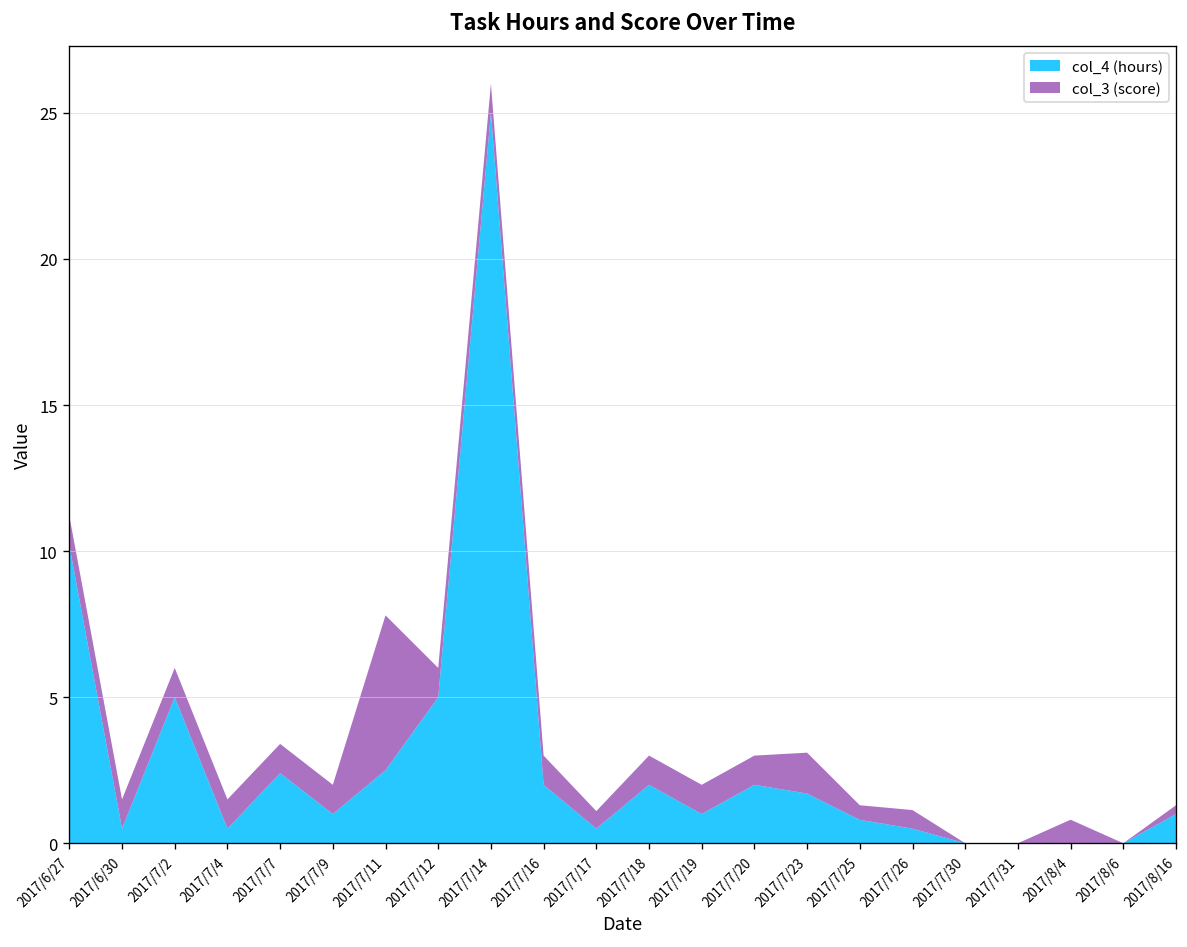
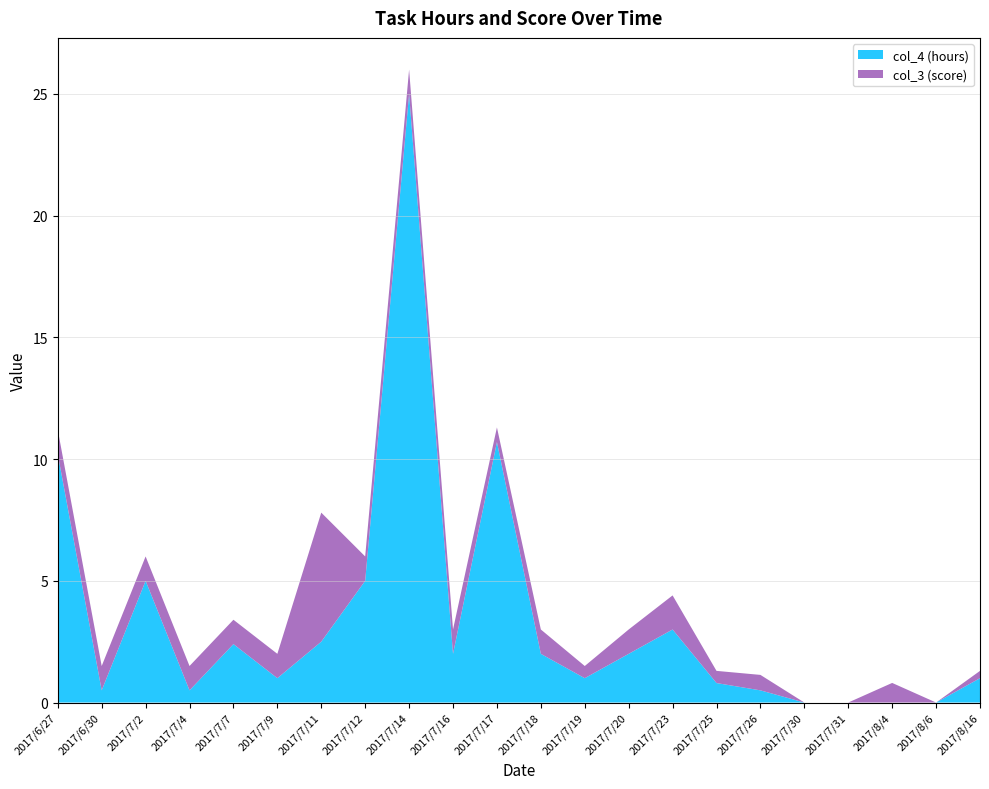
col_4 (hours), 2017/7/17: 0.5 -> 10.7
col_3 (score), 2017/7/19: 1.0 -> 0.5
col_4 (hours), 2017/7/23: 1.7 -> 3.0
